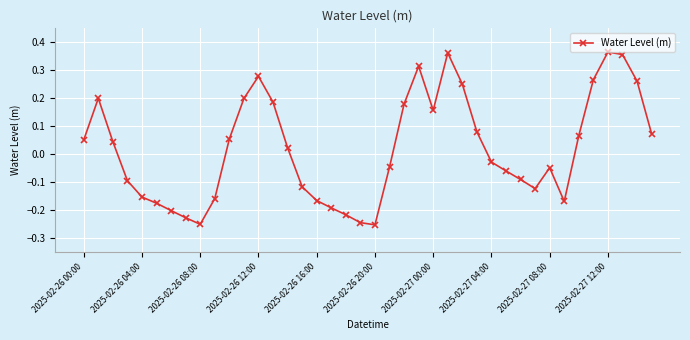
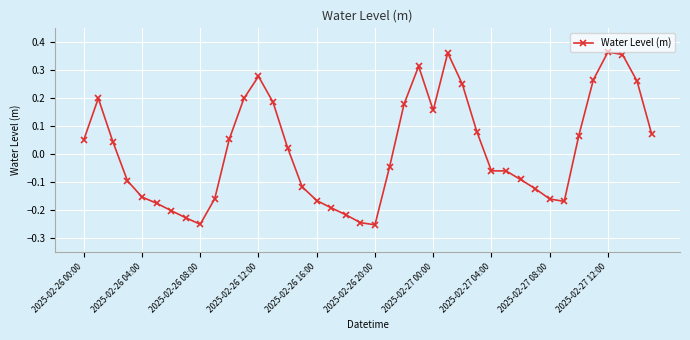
2025-02-27 04:00: -0.03 -> -0.06
2025-02-27 08:00: -0.05 -> -0.16
